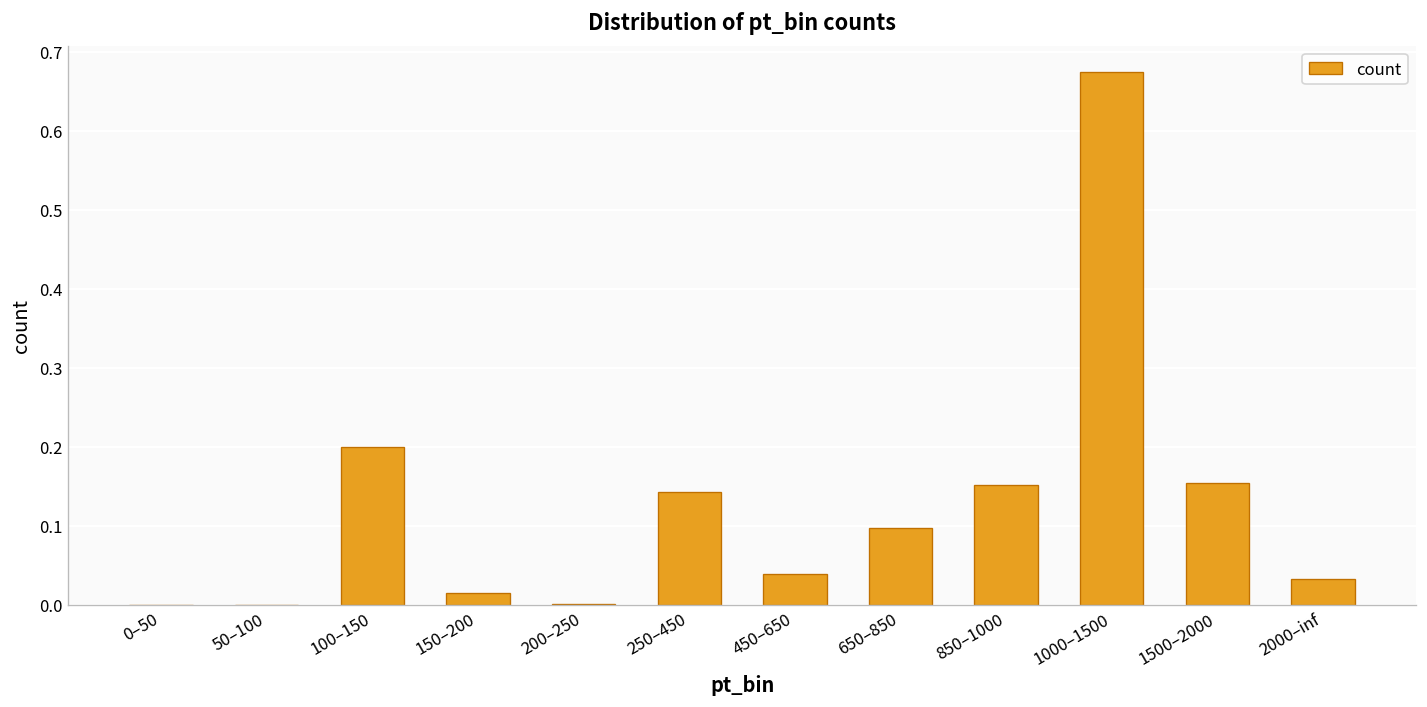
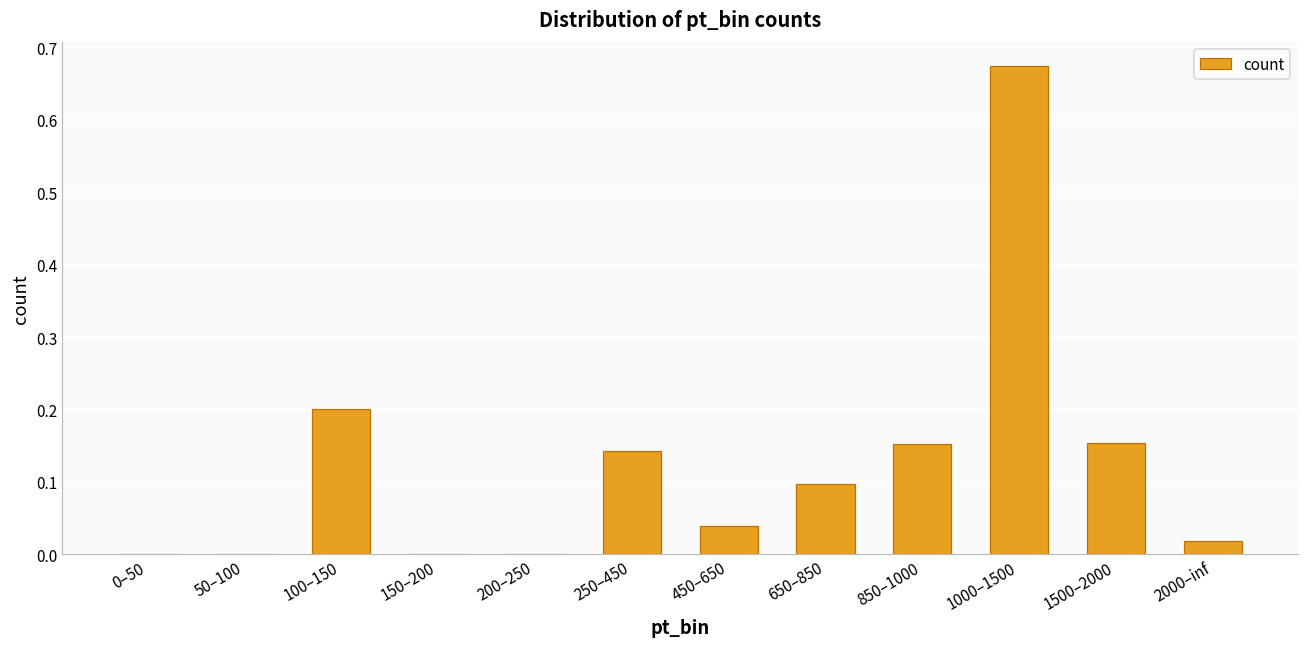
150–200: 0.01 -> 0.00
2000–inf: 0.03 -> 0.02
